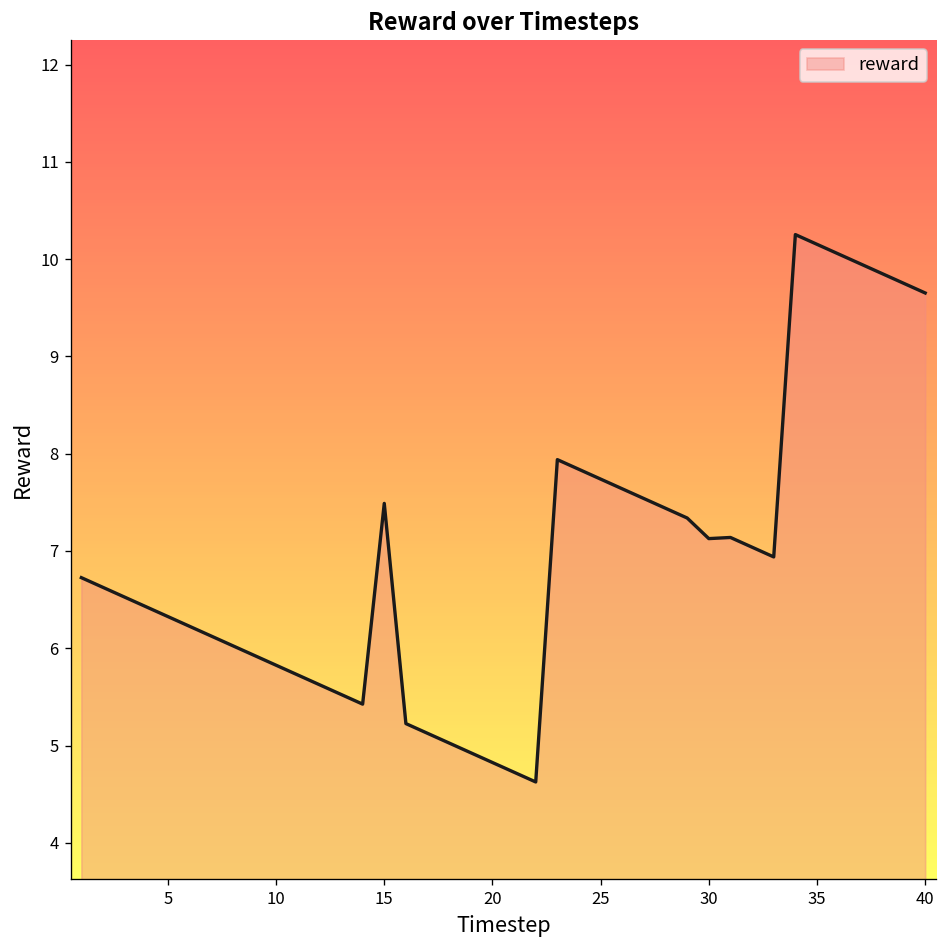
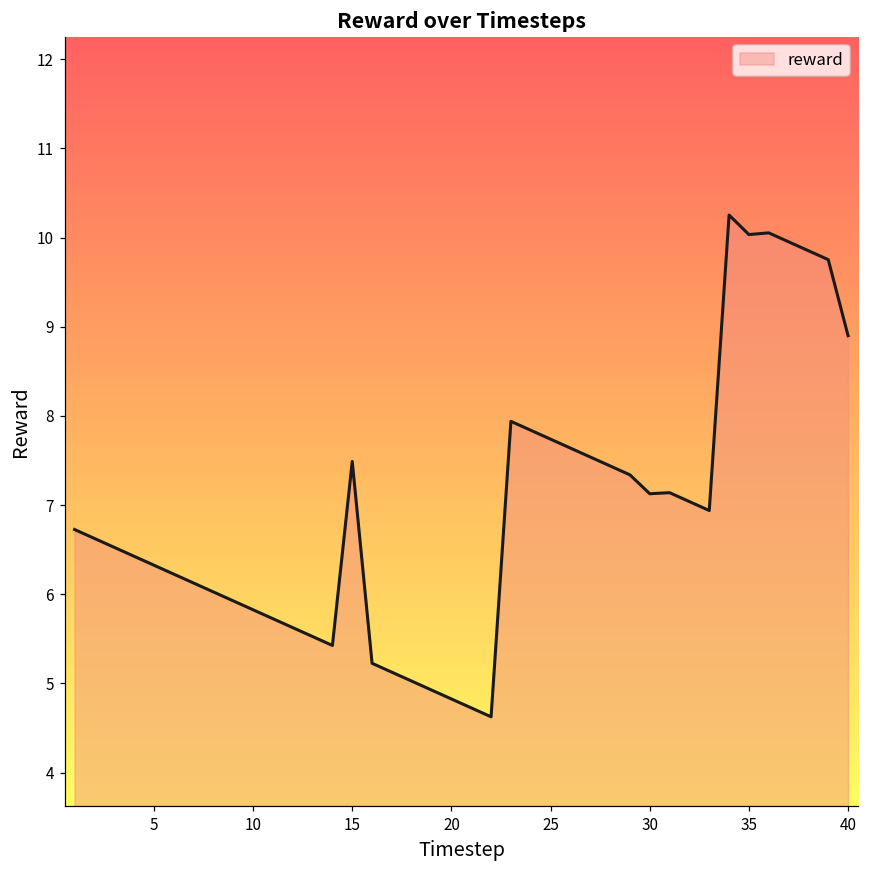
35: 10.2 -> 10.0
40: 9.7 -> 8.9
